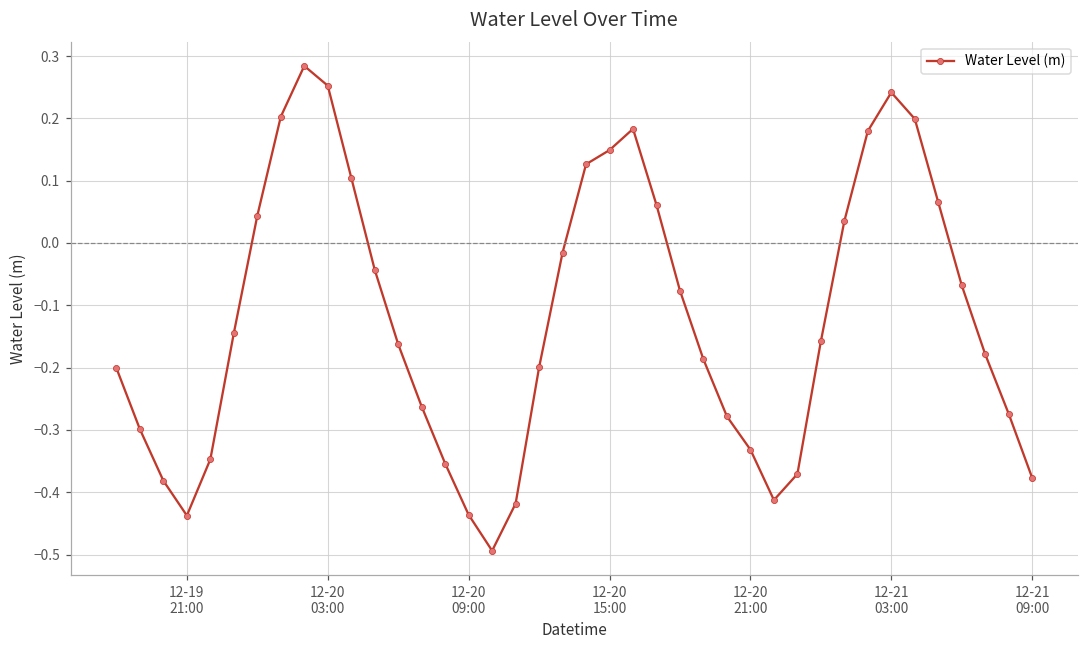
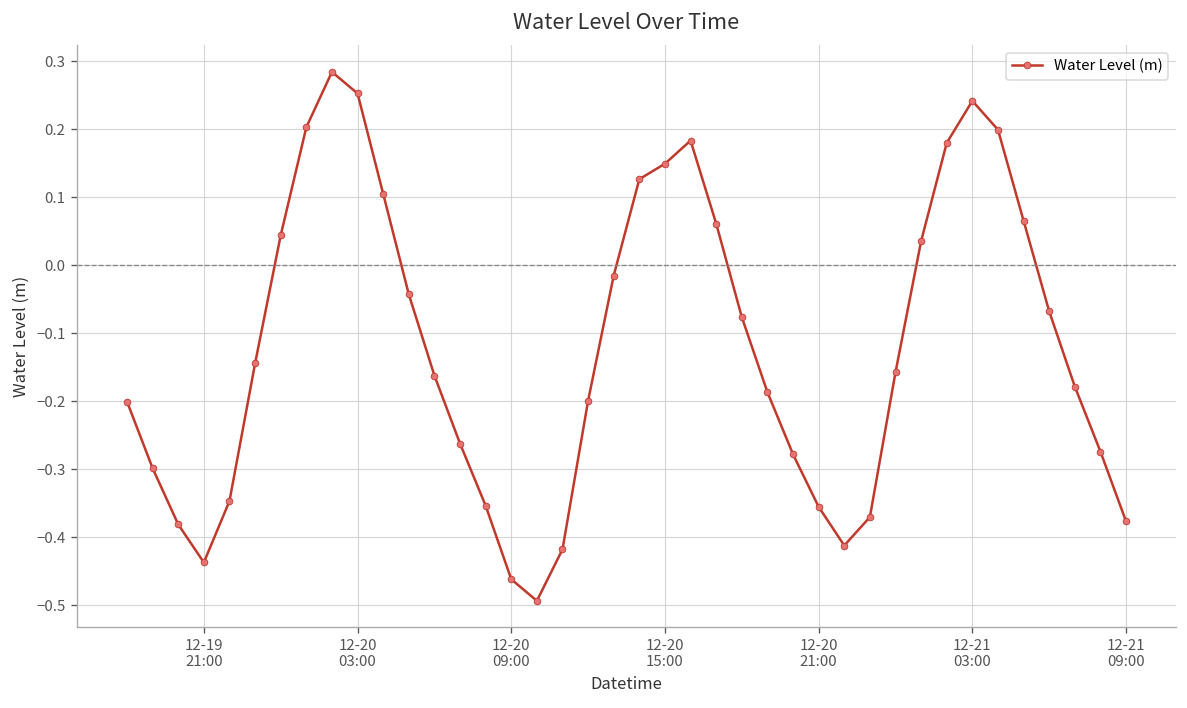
12-20 09:00: -0.44 -> -0.46
12-20 21:00: -0.33 -> -0.36
